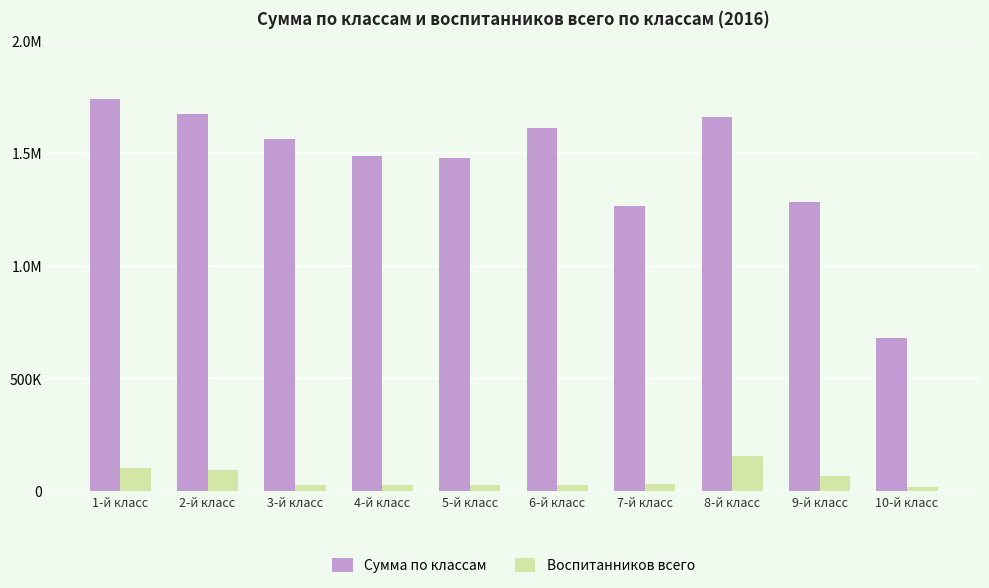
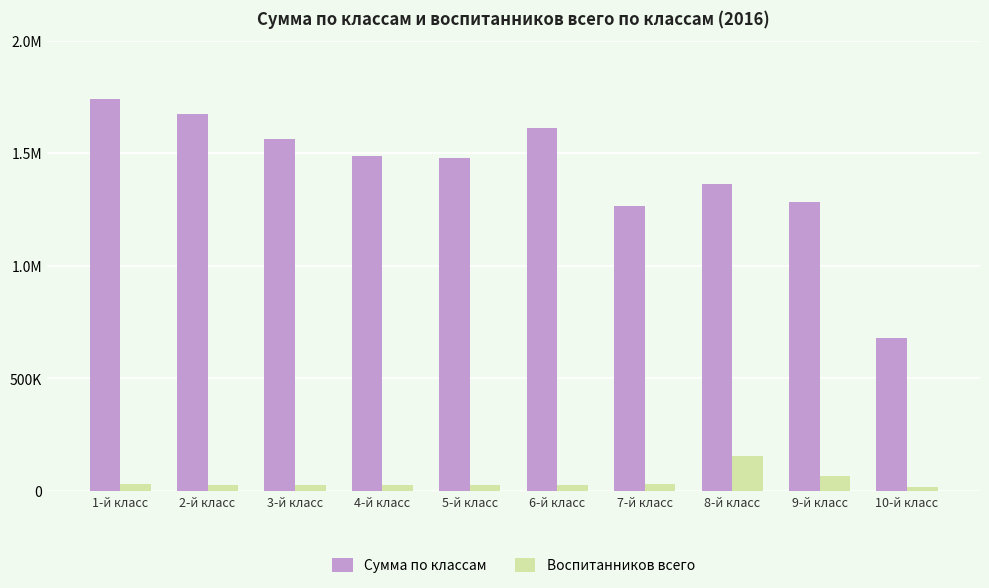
Воспитанников всего, 1-й класс: 100000 -> 30000
Воспитанников всего, 2-й класс: 90000 -> 30000
Сумма по классам, 8-й класс: 1660000 -> 1360000
